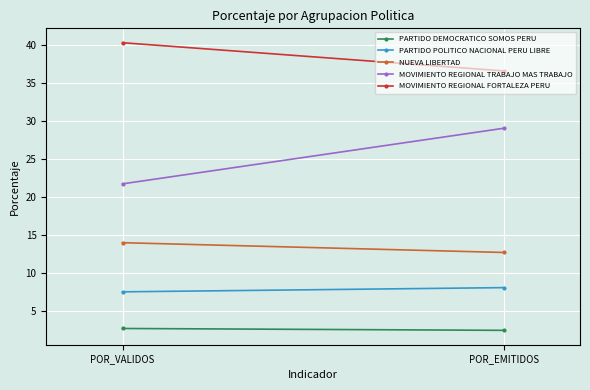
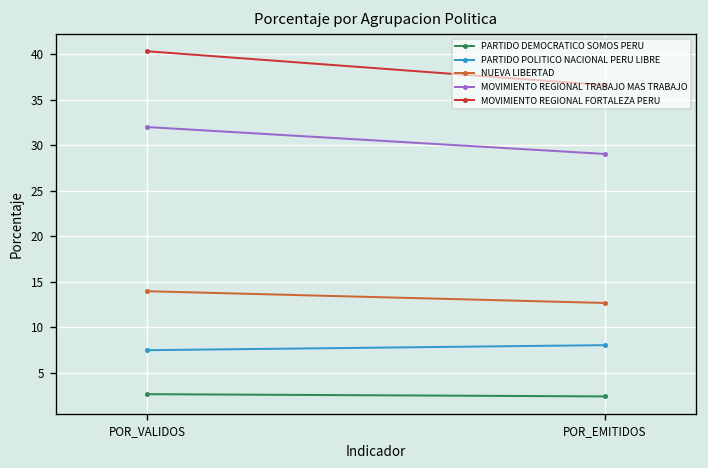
MOVIMIENTO REGIONAL TRABAJO MAS TRABAJO, POR_VALIDOS: 22 -> 32
